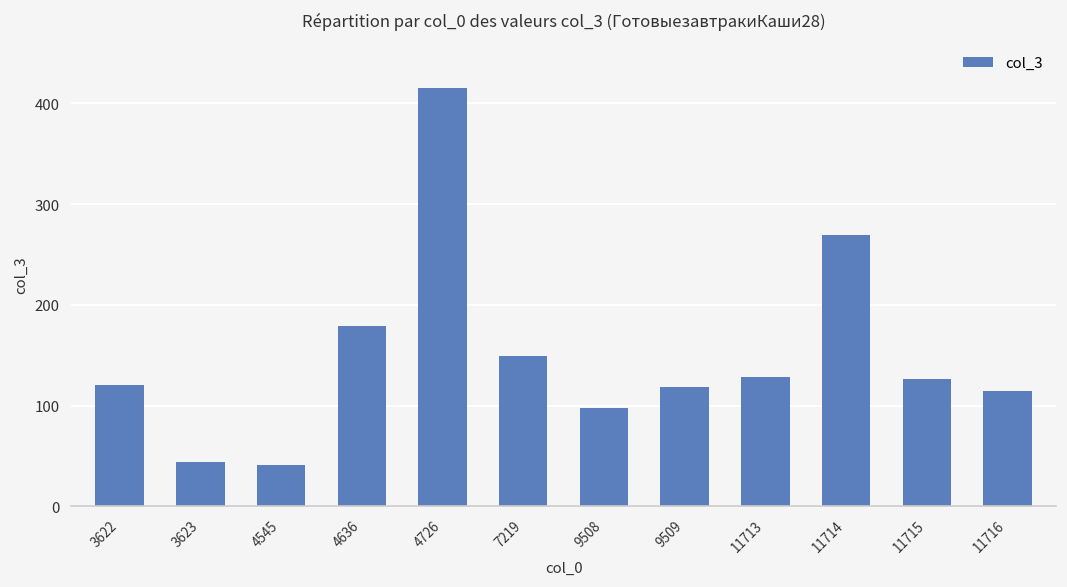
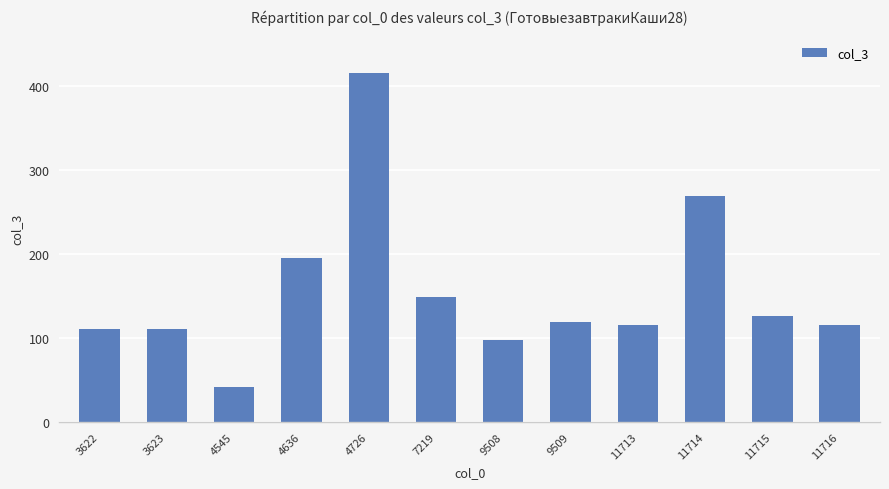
3622: 120 -> 110
3623: 40 -> 110
4636: 180 -> 200
11713: 130 -> 120
